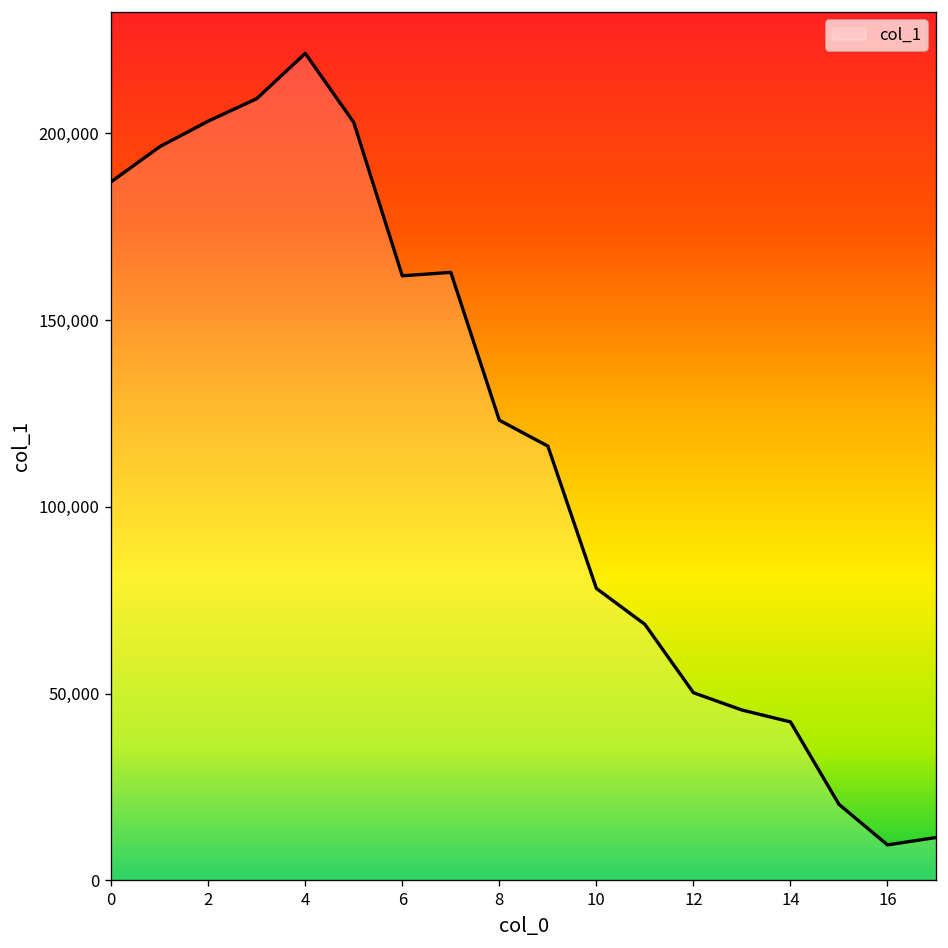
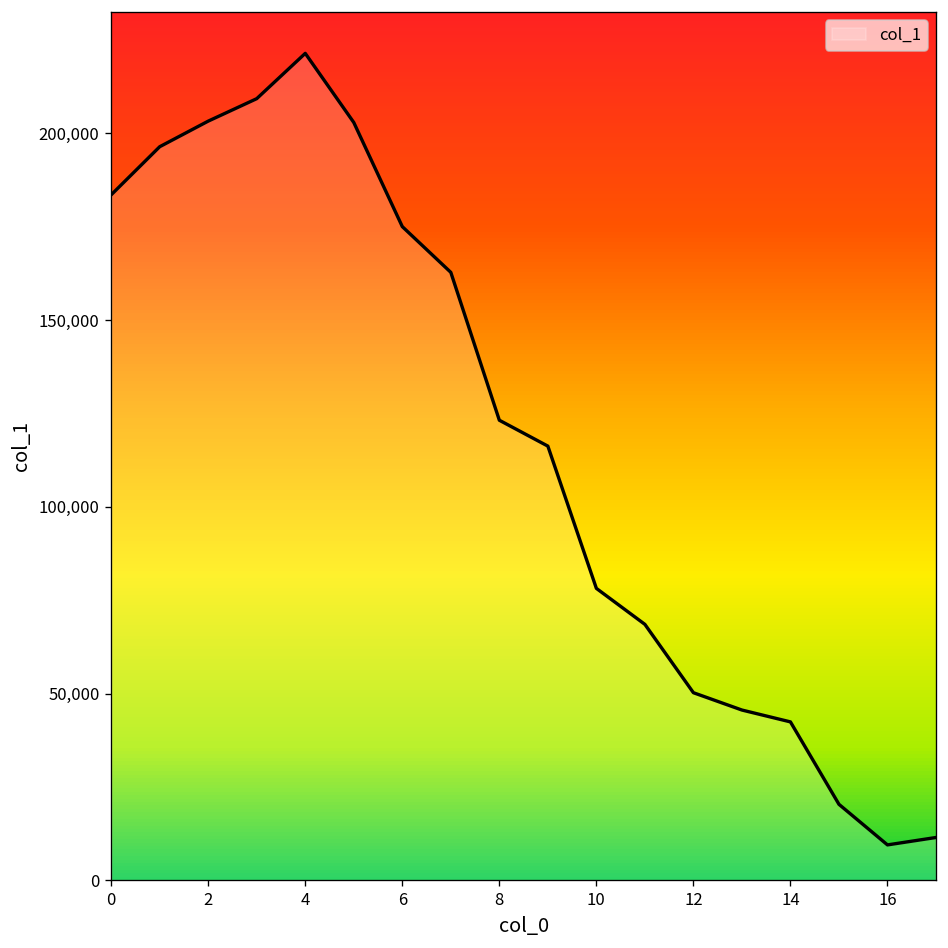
0: 187,000 -> 184,000
6: 162,000 -> 175,000
